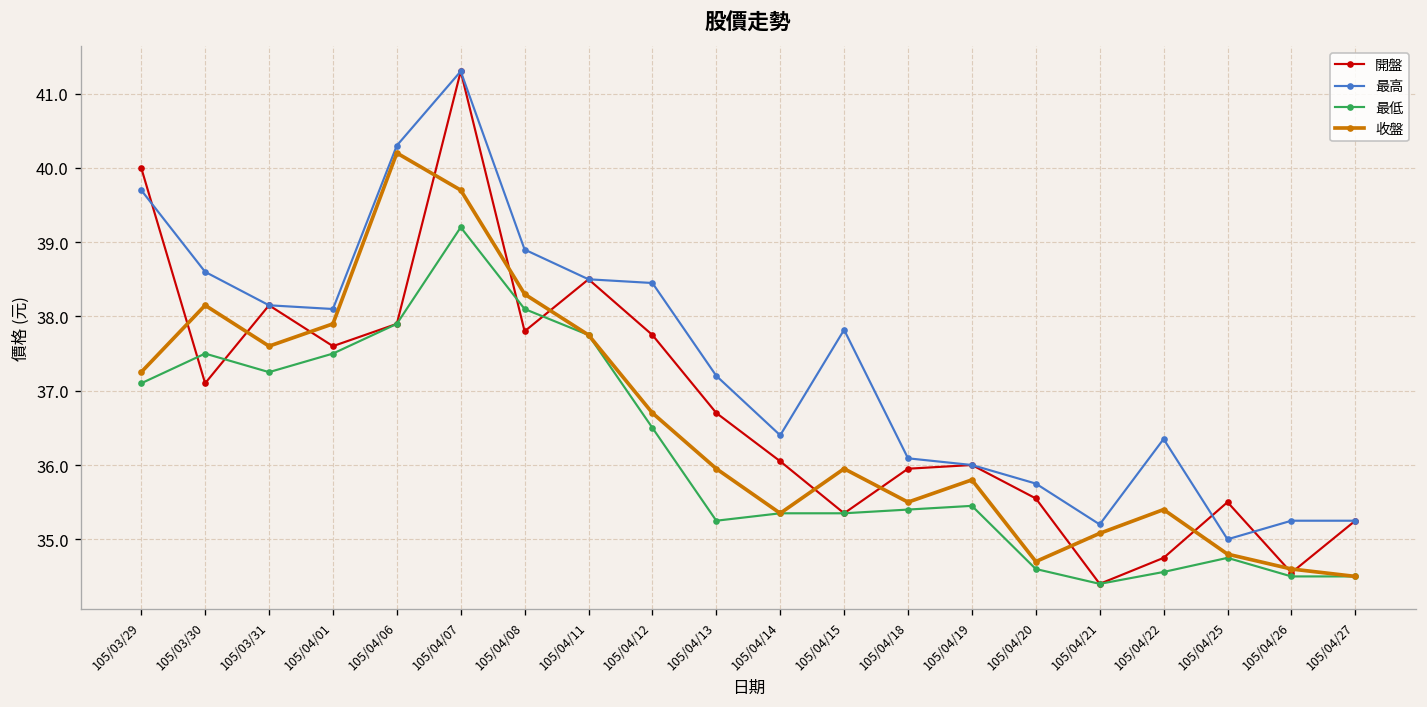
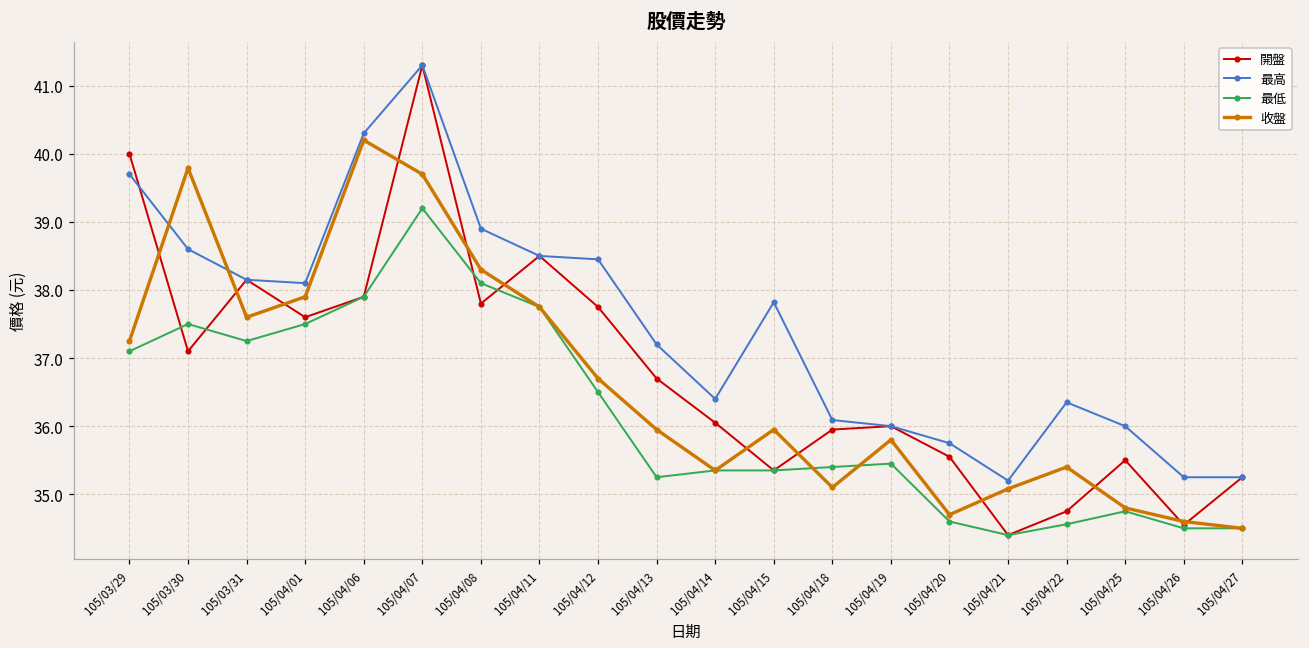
收盤, 105/03/30: 38.2 -> 39.8
收盤, 105/04/18: 35.5 -> 35.1
最高, 105/04/25: 35 -> 36
